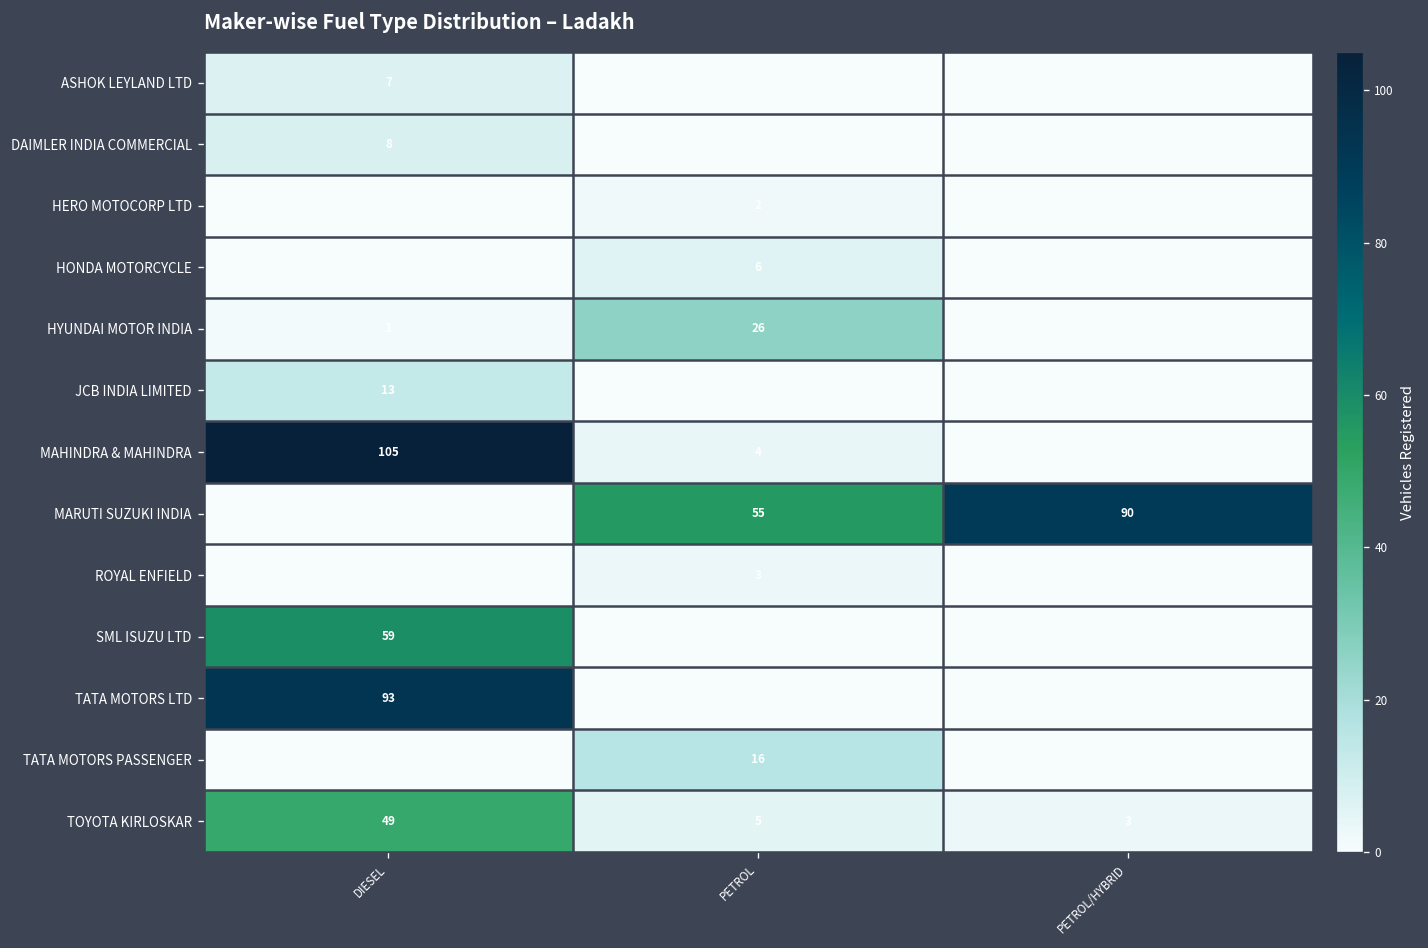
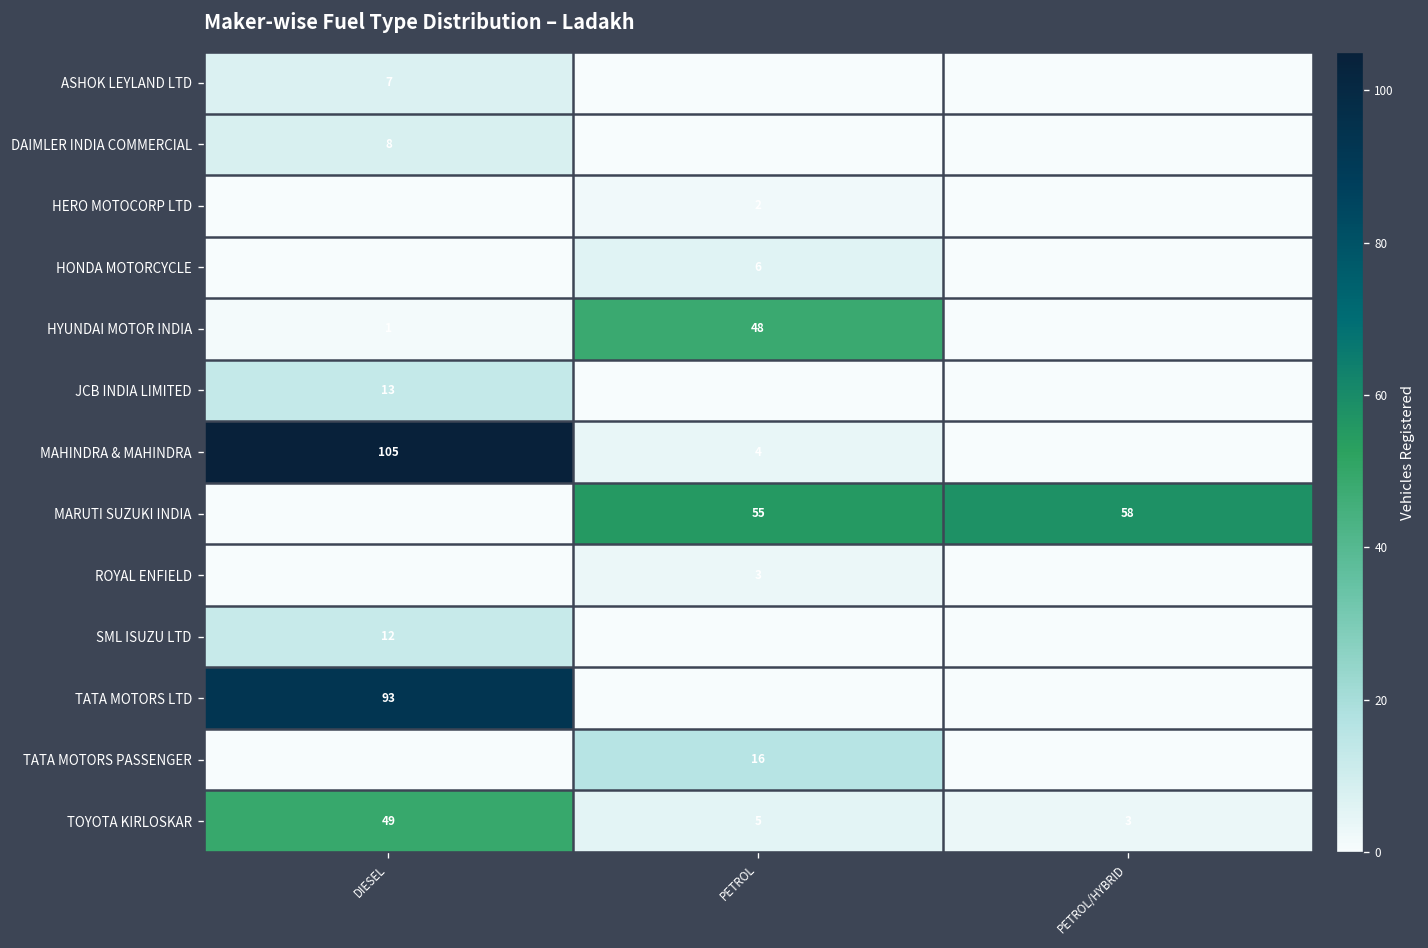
HYUNDAI MOTOR INDIA, PETROL: 26 -> 48
MARUTI SUZUKI INDIA, PETROL/HYBRID: 90 -> 58
SML ISUZU LTD, DIESEL: 59 -> 12
